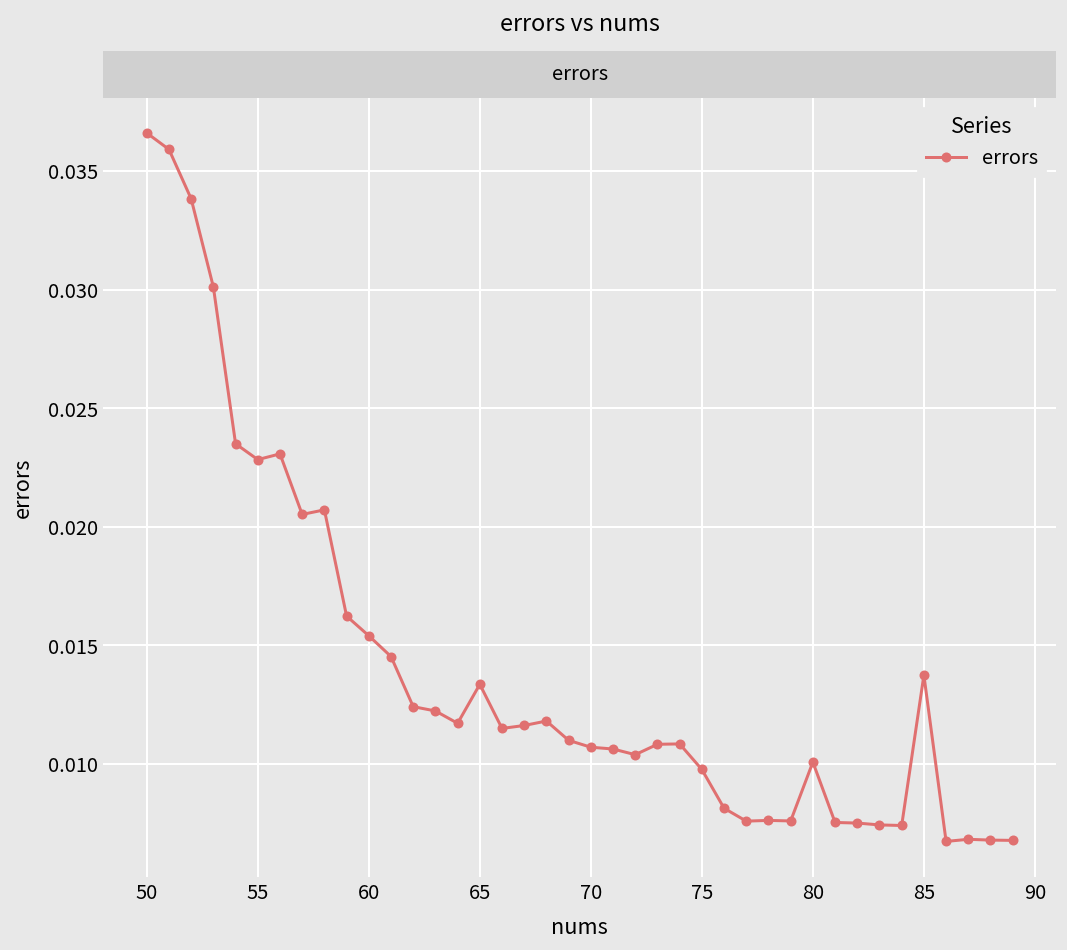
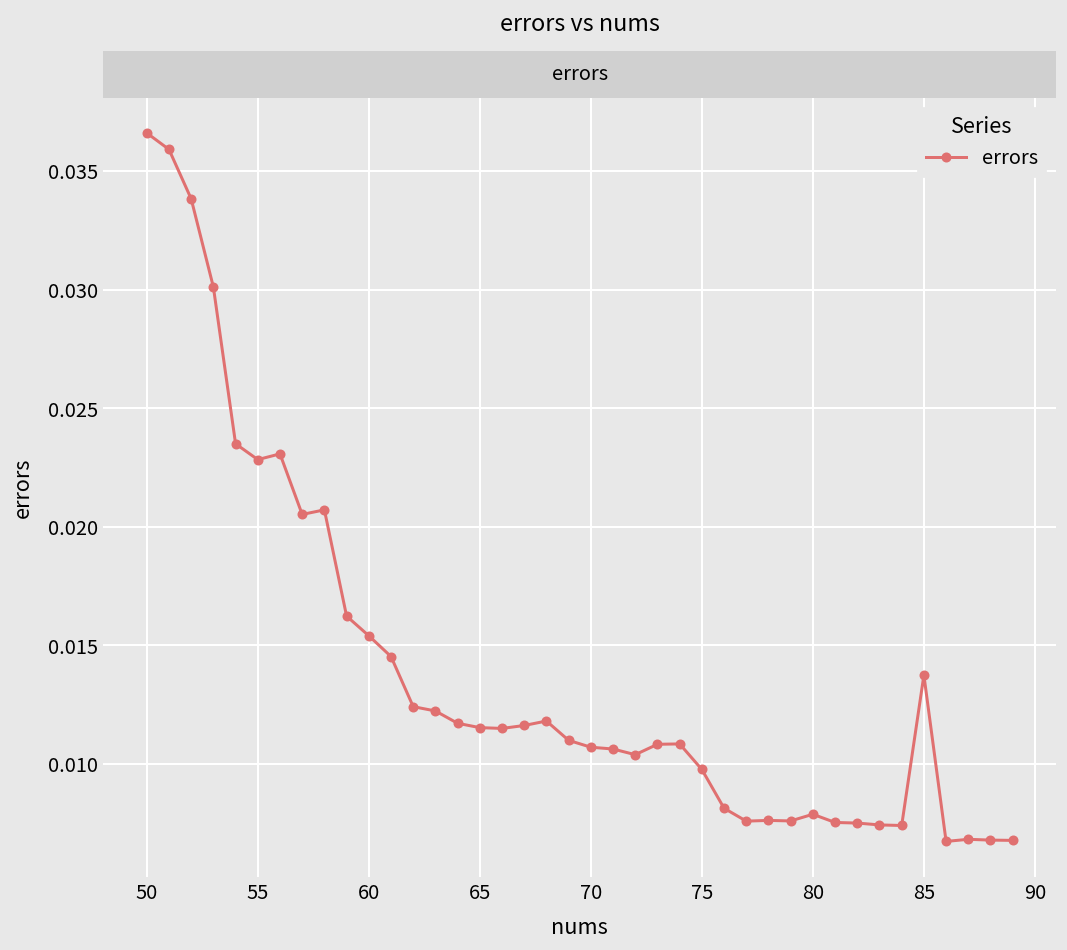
65: 0.0134 -> 0.0115
80: 0.0101 -> 0.0079
